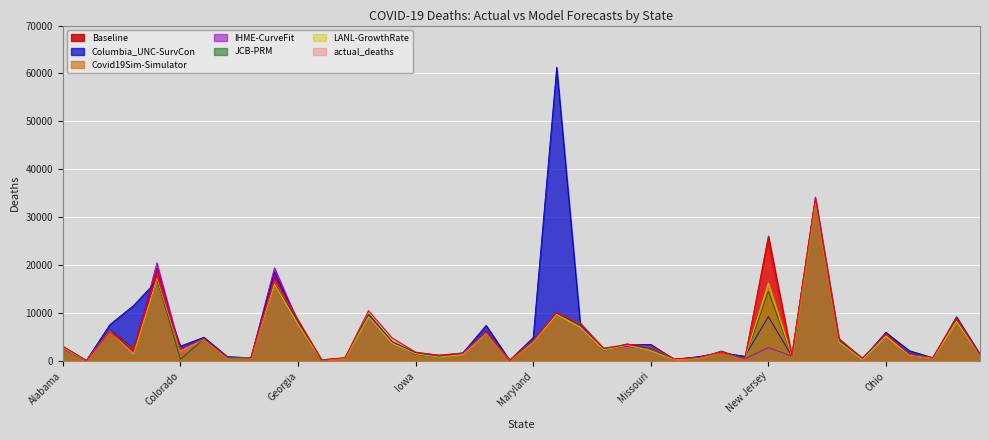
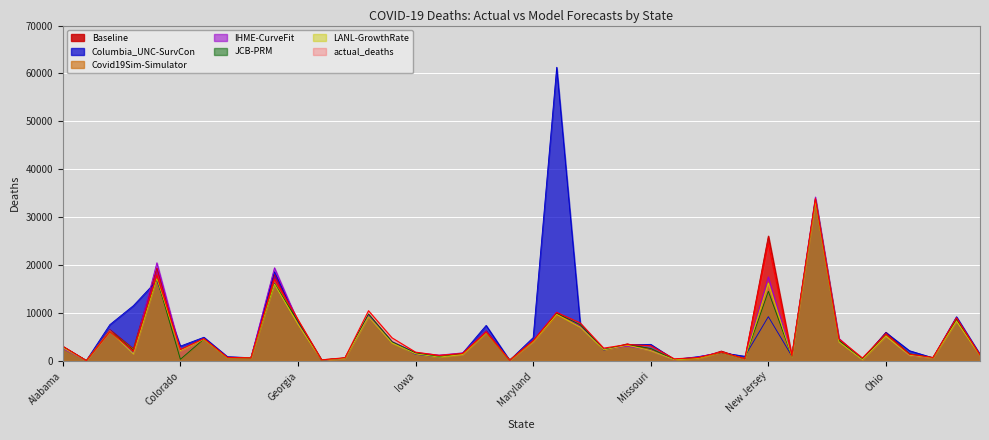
IHME-CurveFit, New Jersey: 3000 -> 18000
